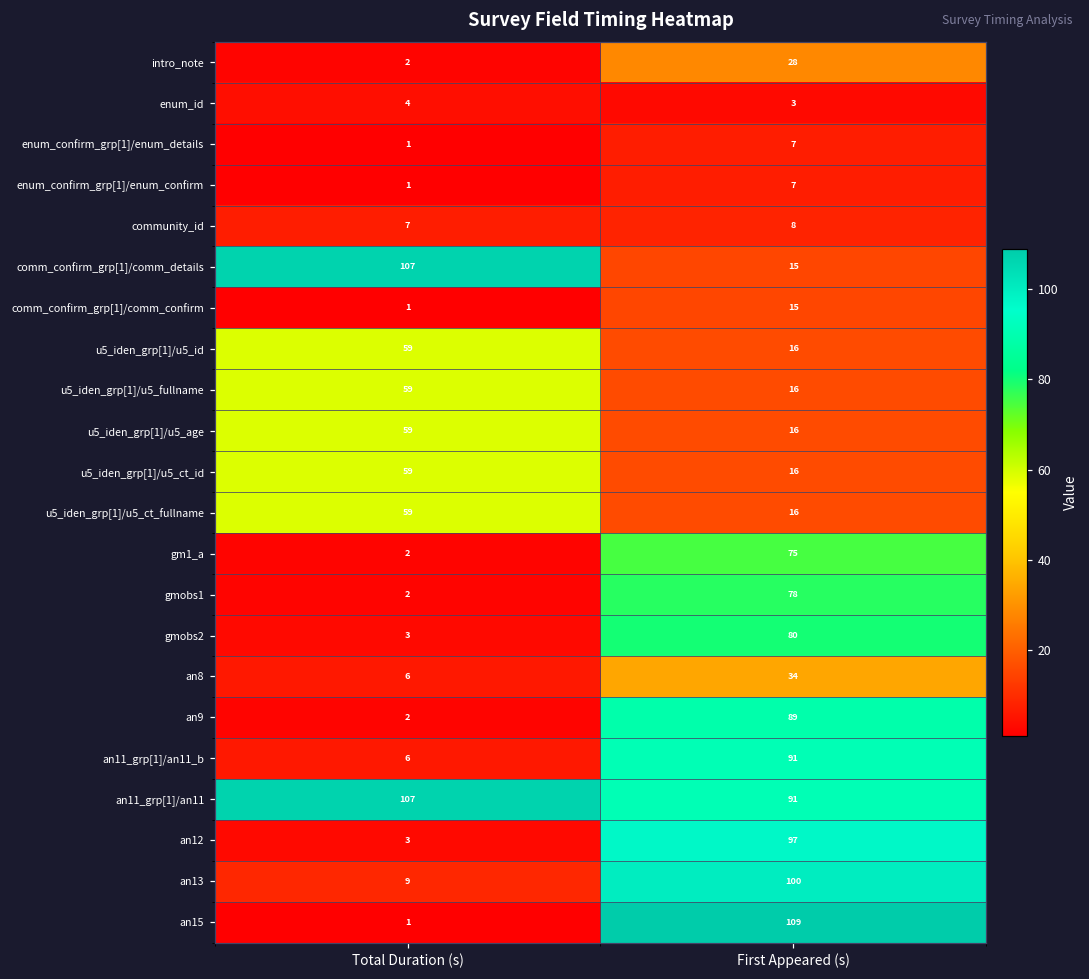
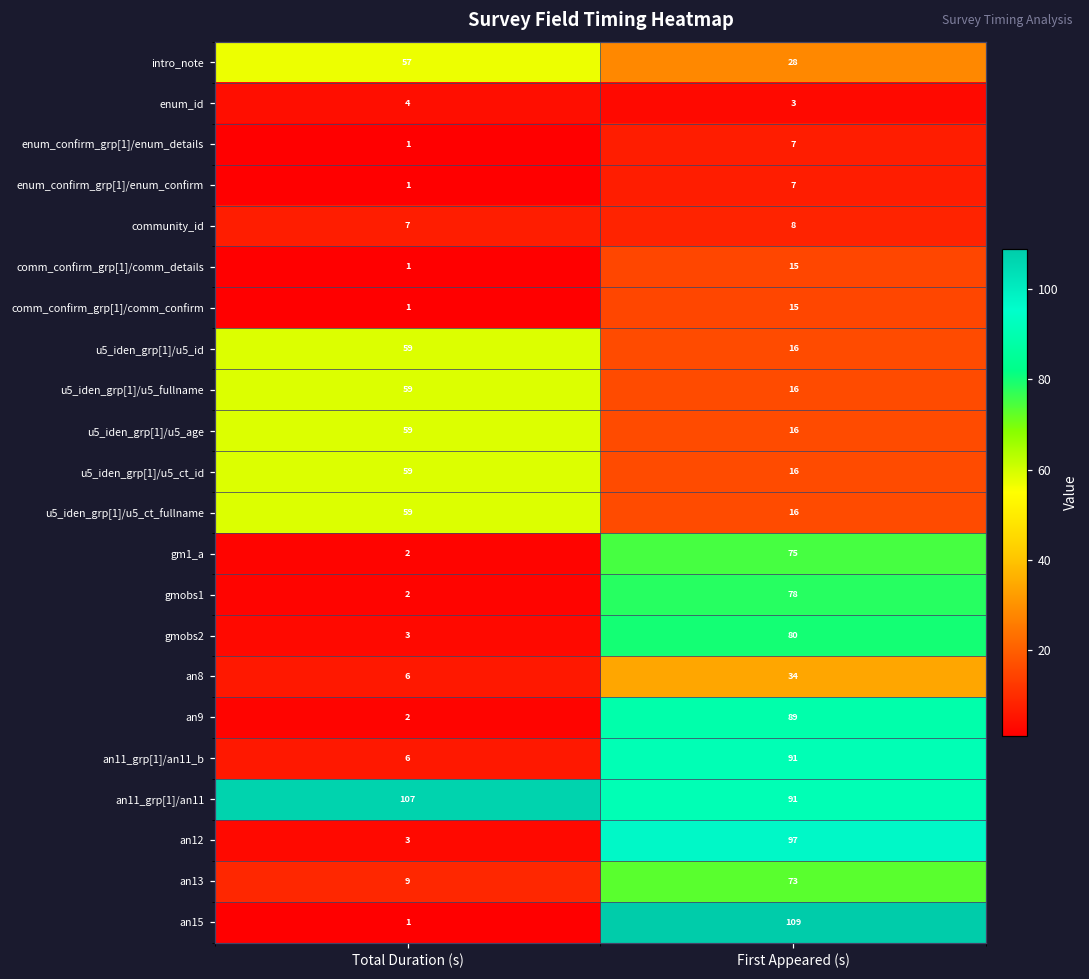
intro_note, Total Duration (s): 2 -> 57
comm_confirm_grp[1]/comm_details, Total Duration (s): 107 -> 1
an13, First Appeared (s): 100 -> 73
